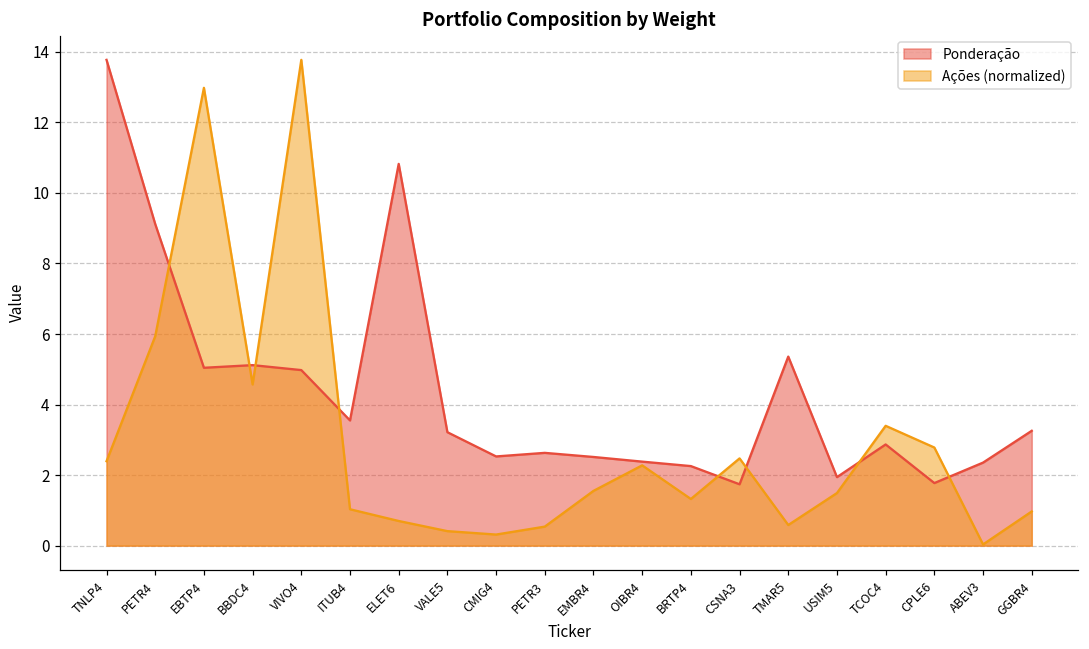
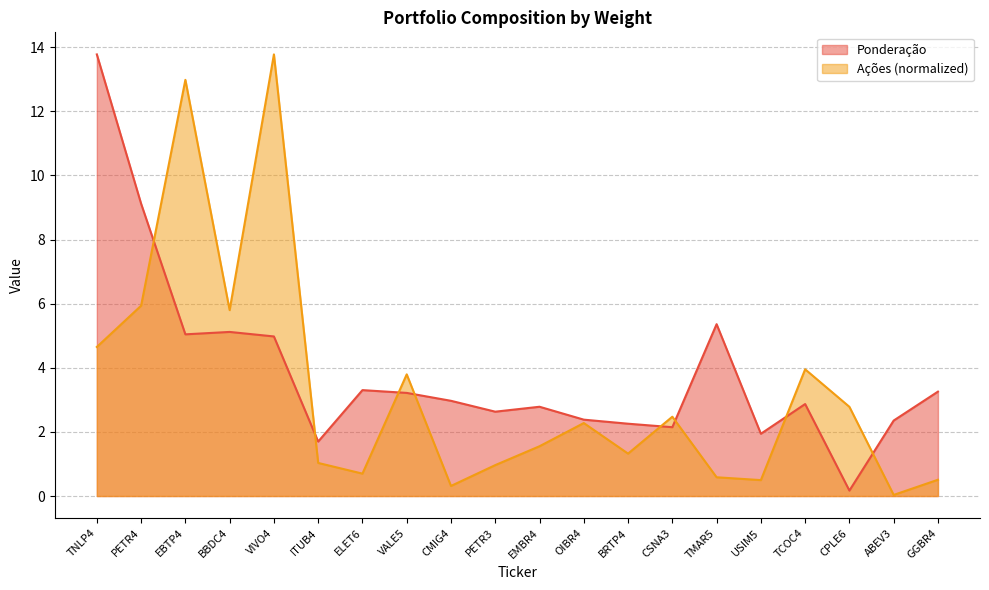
Ações (normalized), TNLP4: 2.4 -> 4.6
Ações (normalized), BBDC4: 4.6 -> 5.8
Ponderação, ITUB4: 3.5 -> 1.7
Ponderação, ELET6: 10.8 -> 3.3
Ações (normalized), VALE5: 0.4 -> 3.8
Ponderação, CMIG4: 2.5 -> 3.0
Ações (normalized), PETR3: 0.5 -> 1.0
Ponderação, EMBR4: 2.5 -> 2.8
Ponderação, CSNA3: 1.7 -> 2.1
Ações (normalized), USIM5: 1.5 -> 0.5
Ações (normalized), TCOC4: 3.4 -> 4.0
Ponderação, CPLE6: 1.8 -> 0.2
Ações (normalized), GGBR4: 1.0 -> 0.5
